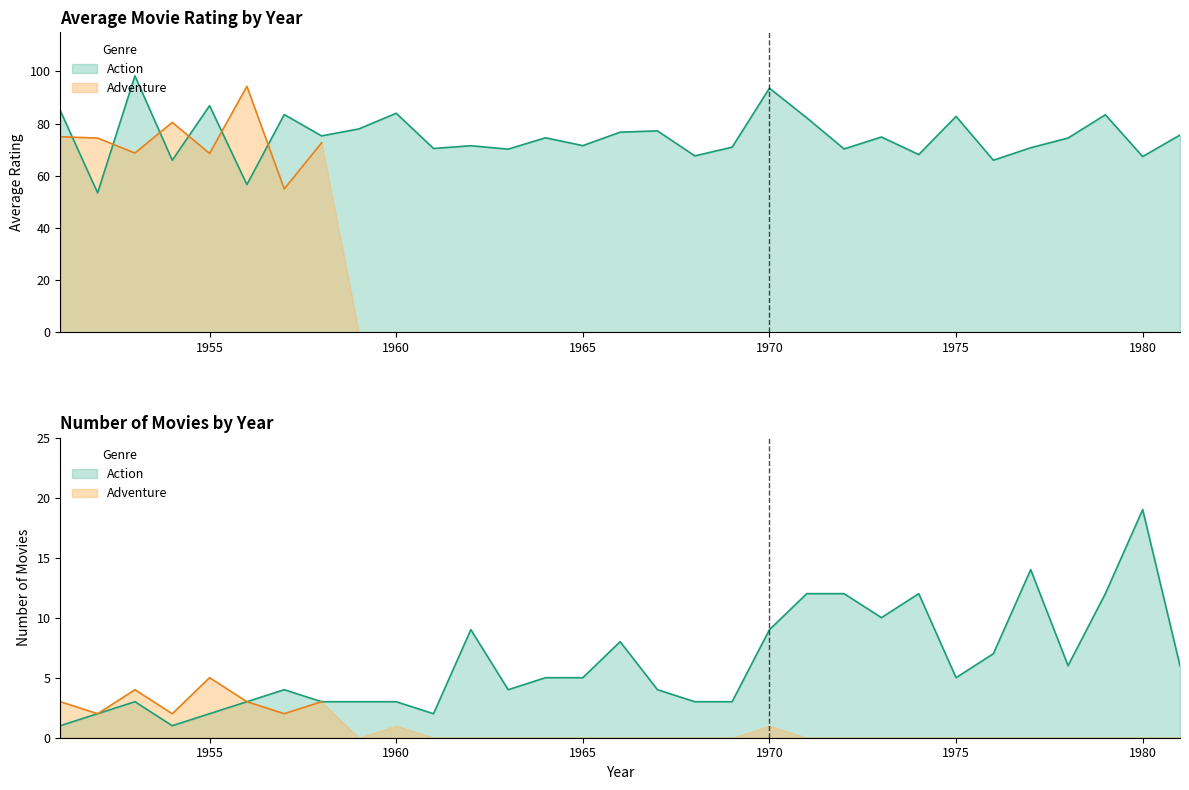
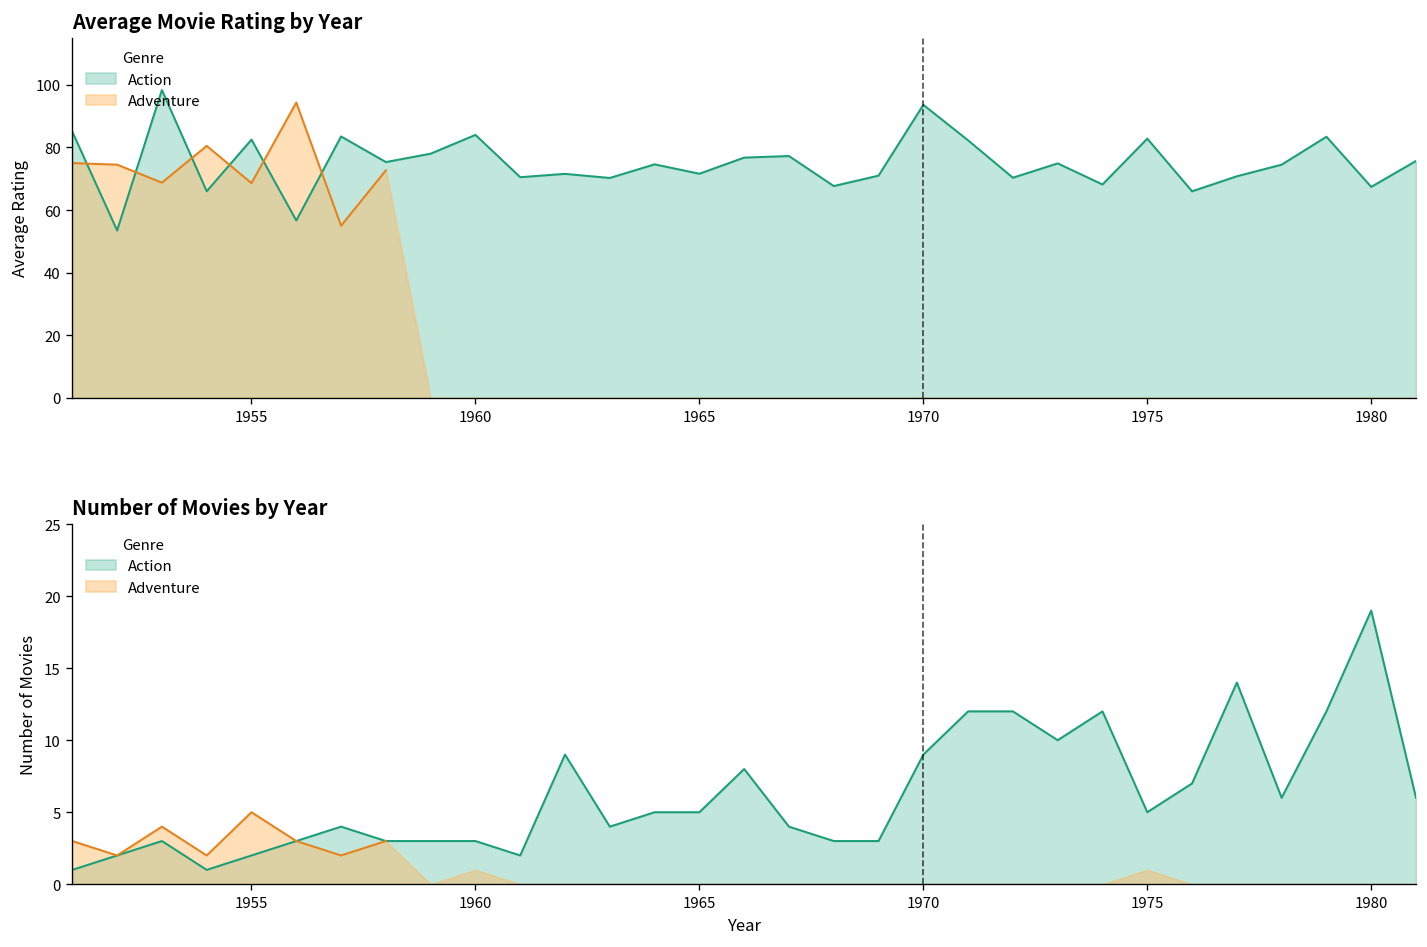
Average Movie Rating by Year, Action, 1955: 87 -> 83
Number of Movies by Year, Adventure, 1970: 1 -> 0
Number of Movies by Year, Adventure, 1975: 0 -> 1
